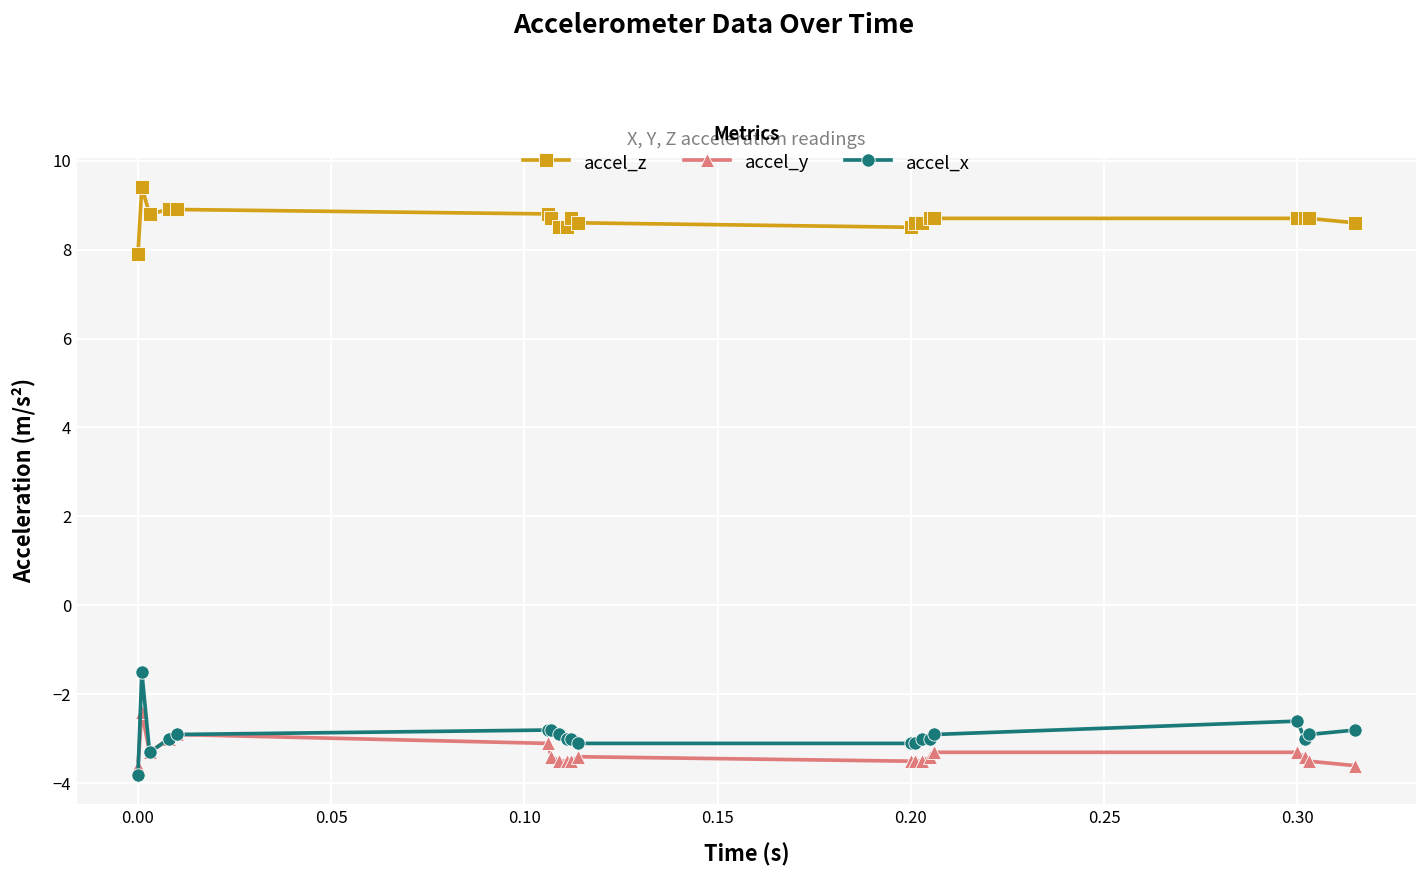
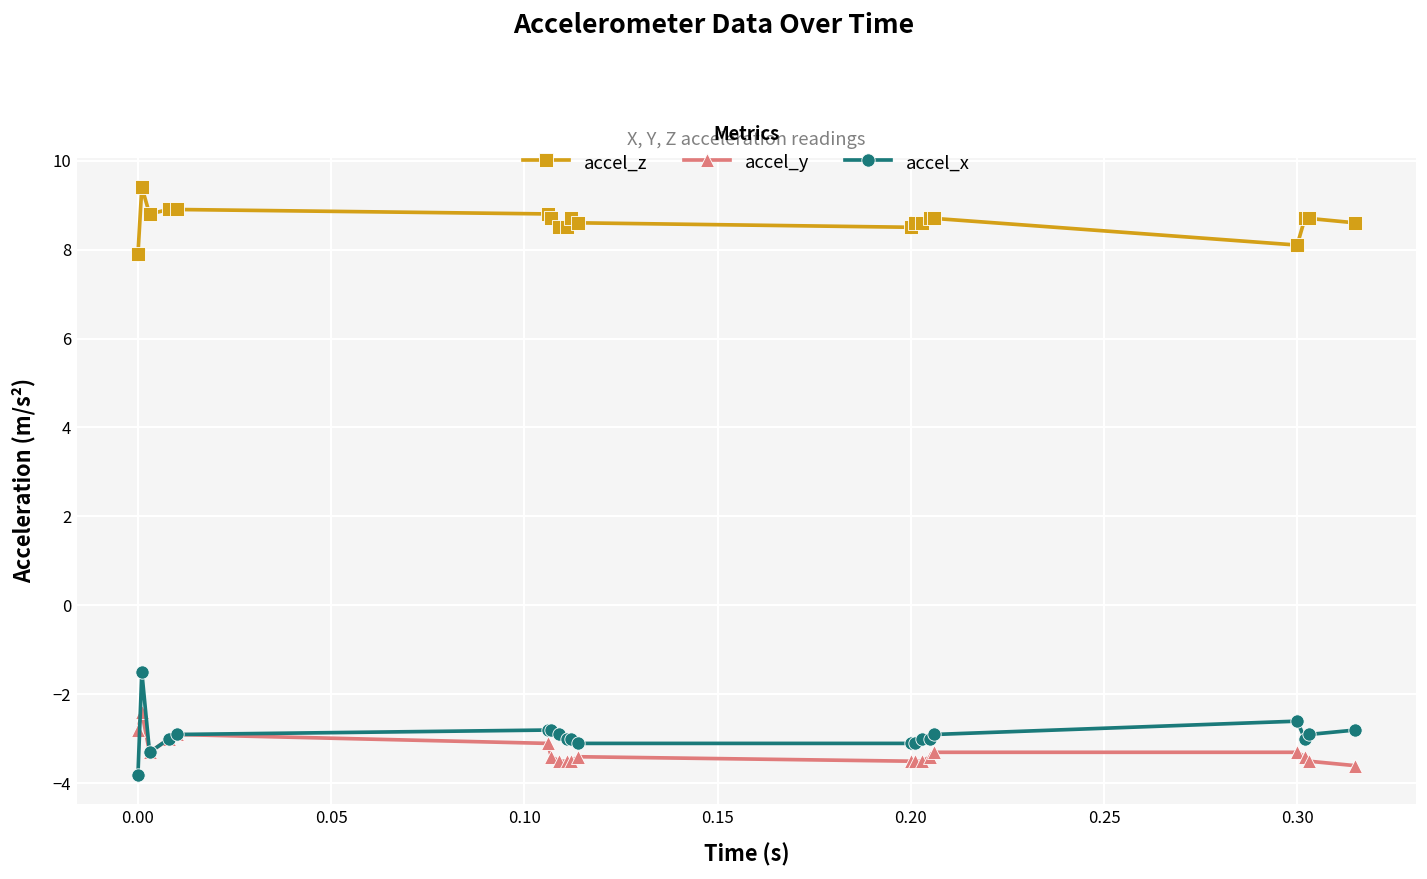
accel_y, 0.00: -3.6 -> -2.8
accel_z, 0.30: 8.7 -> 8.1
